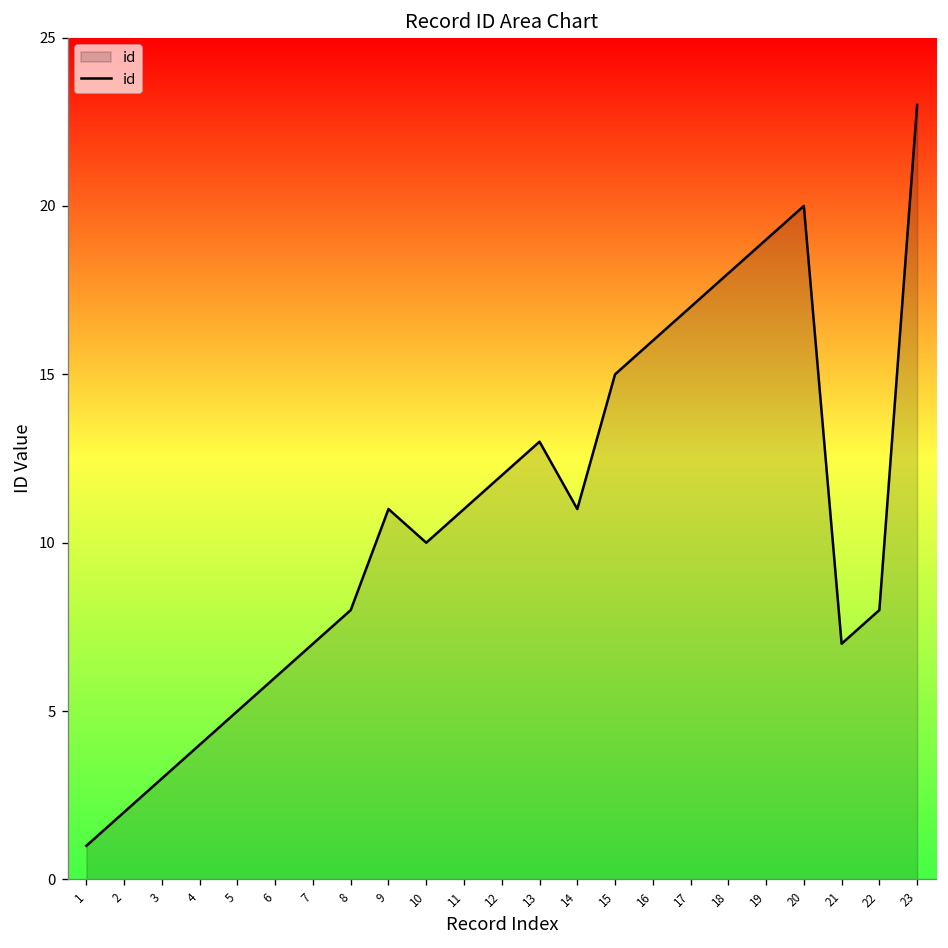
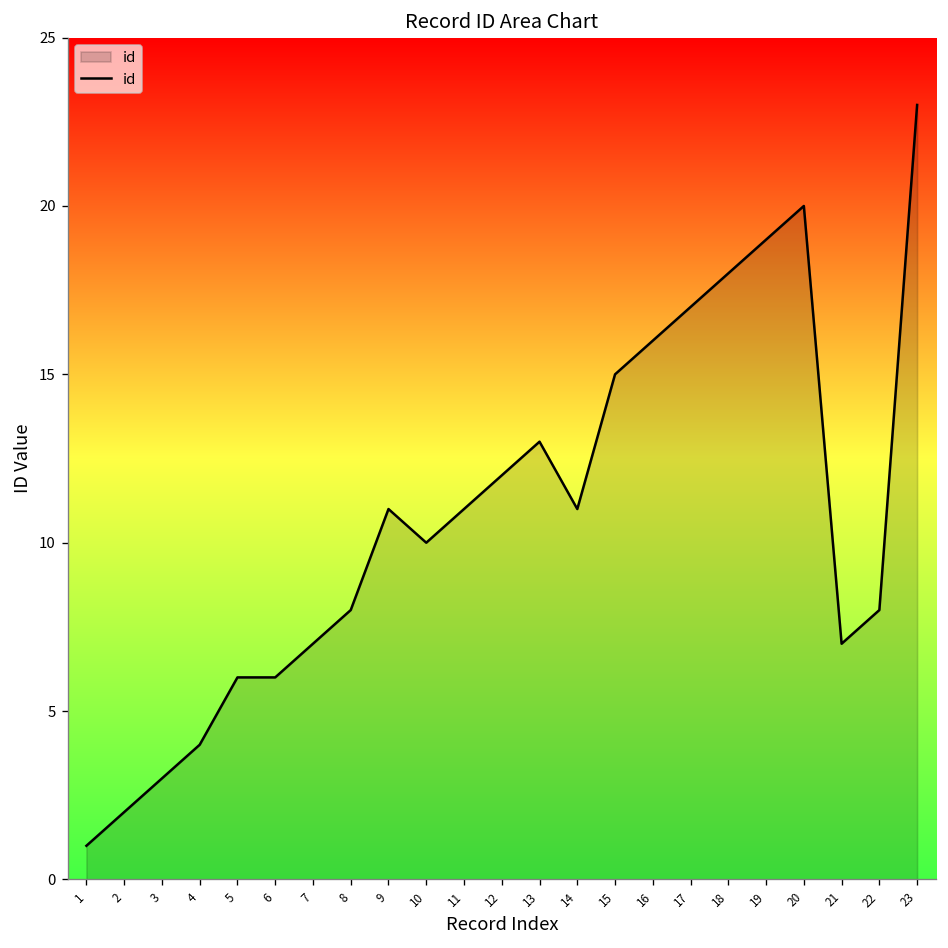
5: 5 -> 6
